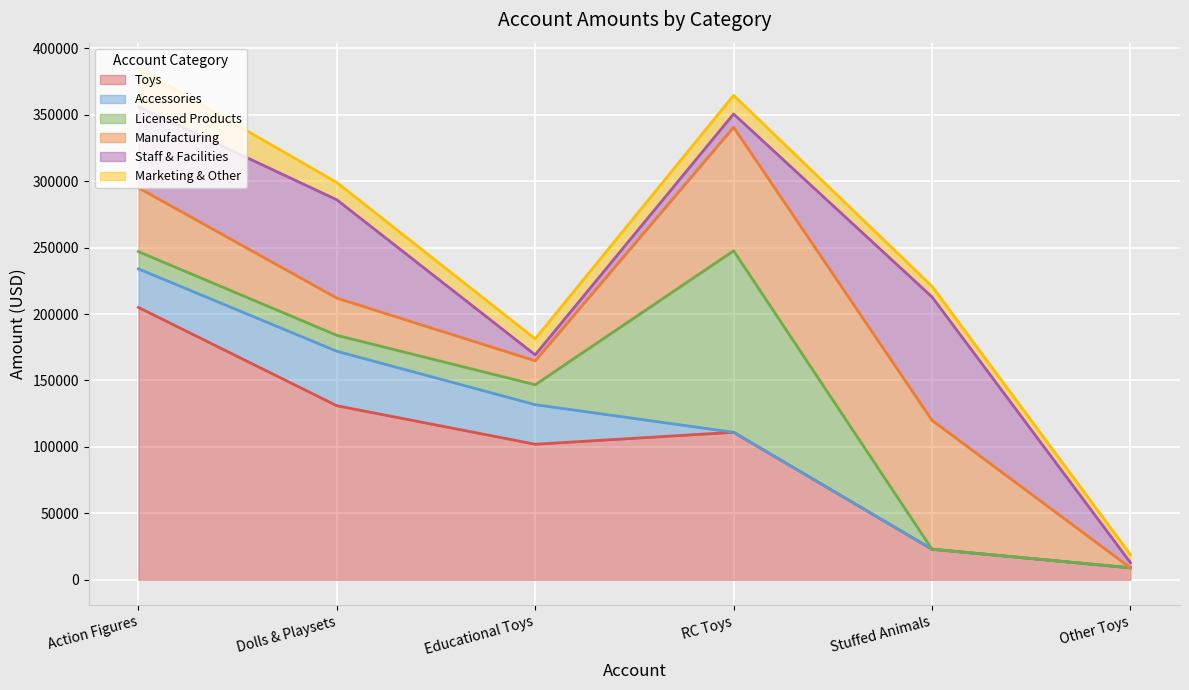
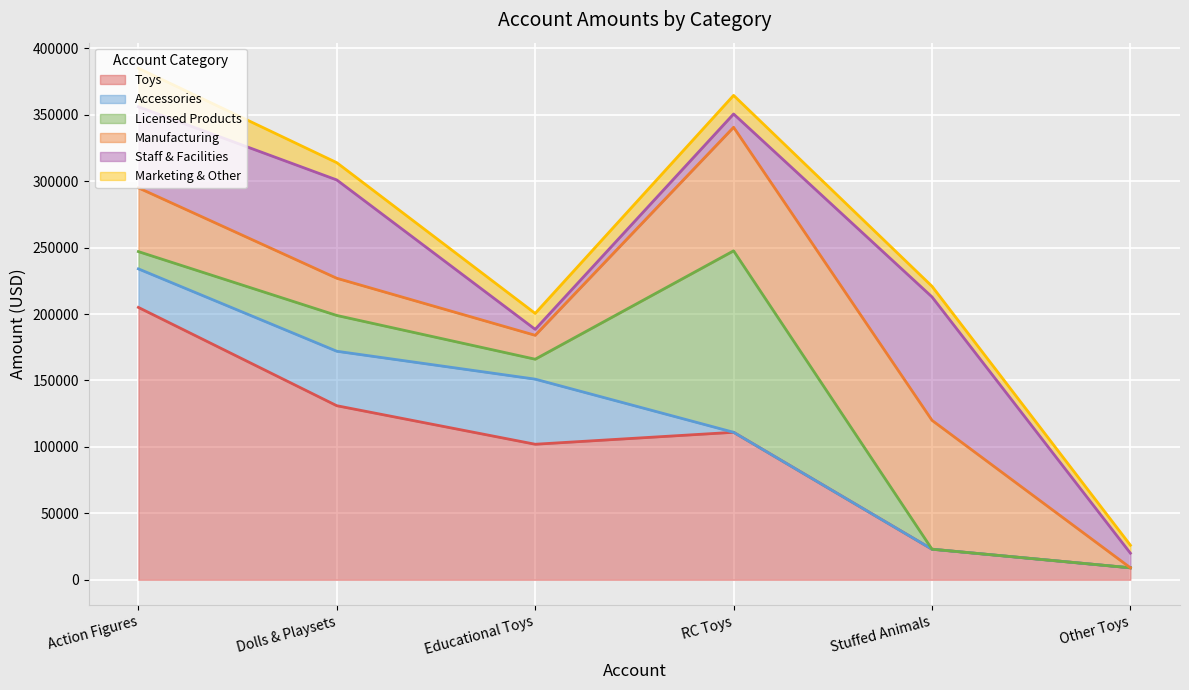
Licensed Products, Dolls & Playsets: 12000 -> 27000
Accessories, Educational Toys: 30000 -> 49000
Staff & Facilities, Other Toys: 4000 -> 11000
